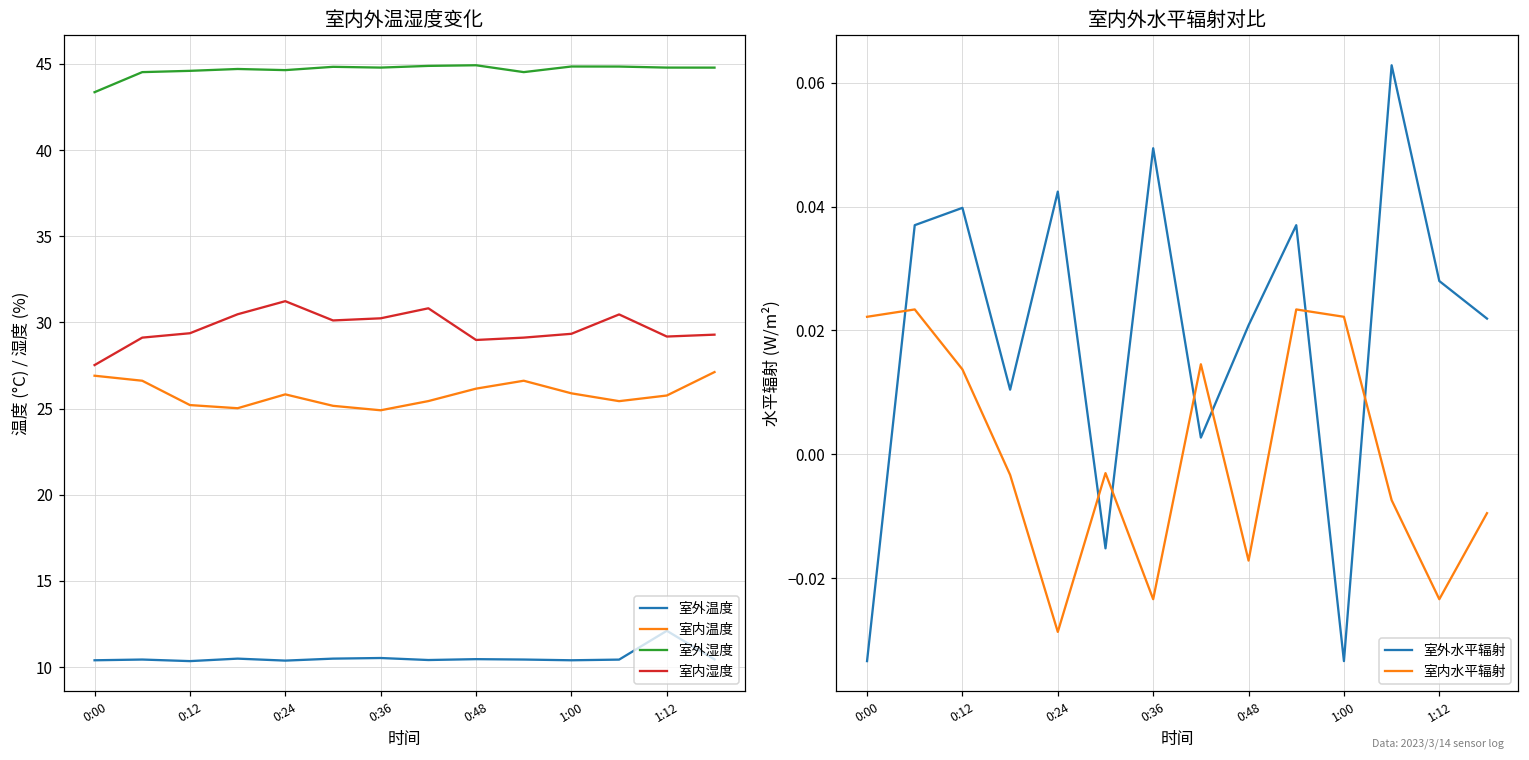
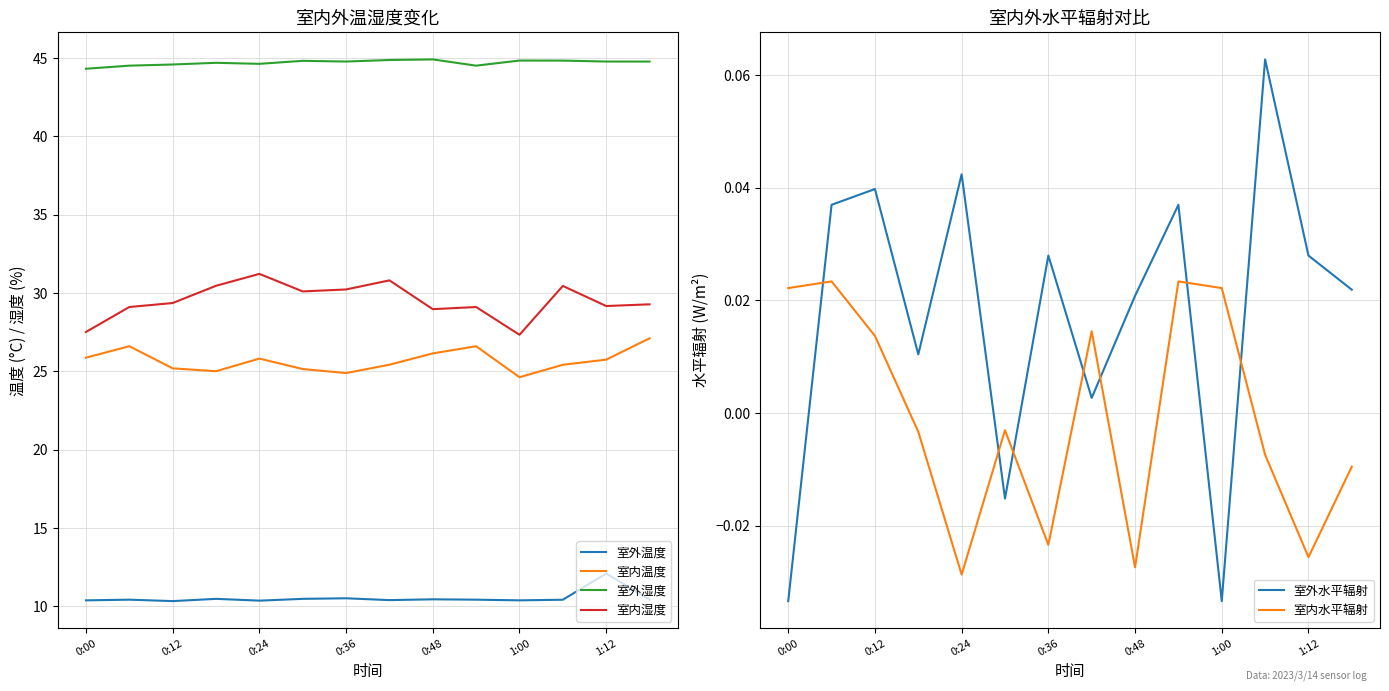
室内外温湿度变化, 室内温度, 0:00: 26.9 -> 25.9
室内外温湿度变化, 室外湿度, 0:00: 43.4 -> 44.3
室内外温湿度变化, 室内温度, 1:00: 25.9 -> 24.6
室内外温湿度变化, 室内湿度, 1:00: 29.3 -> 27.3
室内外水平辐射对比, 室外水平辐射, 0:36: 0.049 -> 0.028
室内外水平辐射对比, 室内水平辐射, 0:48: -0.017 -> -0.027
室内外水平辐射对比, 室内水平辐射, 1:12: -0.023 -> -0.026
